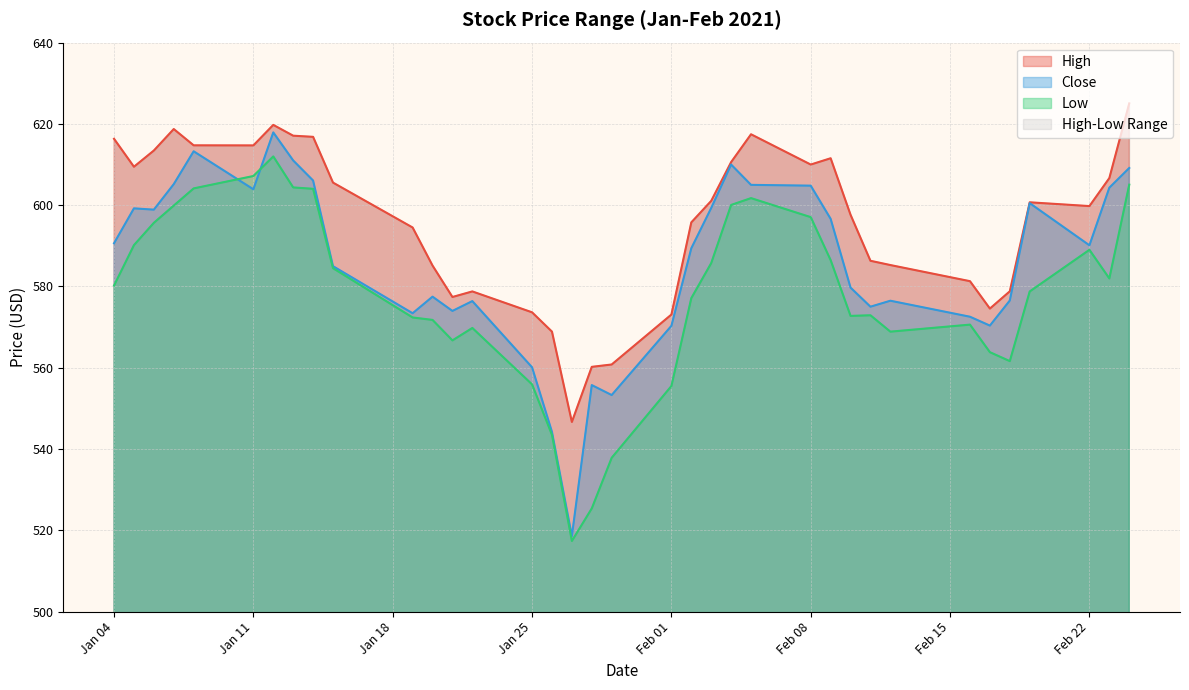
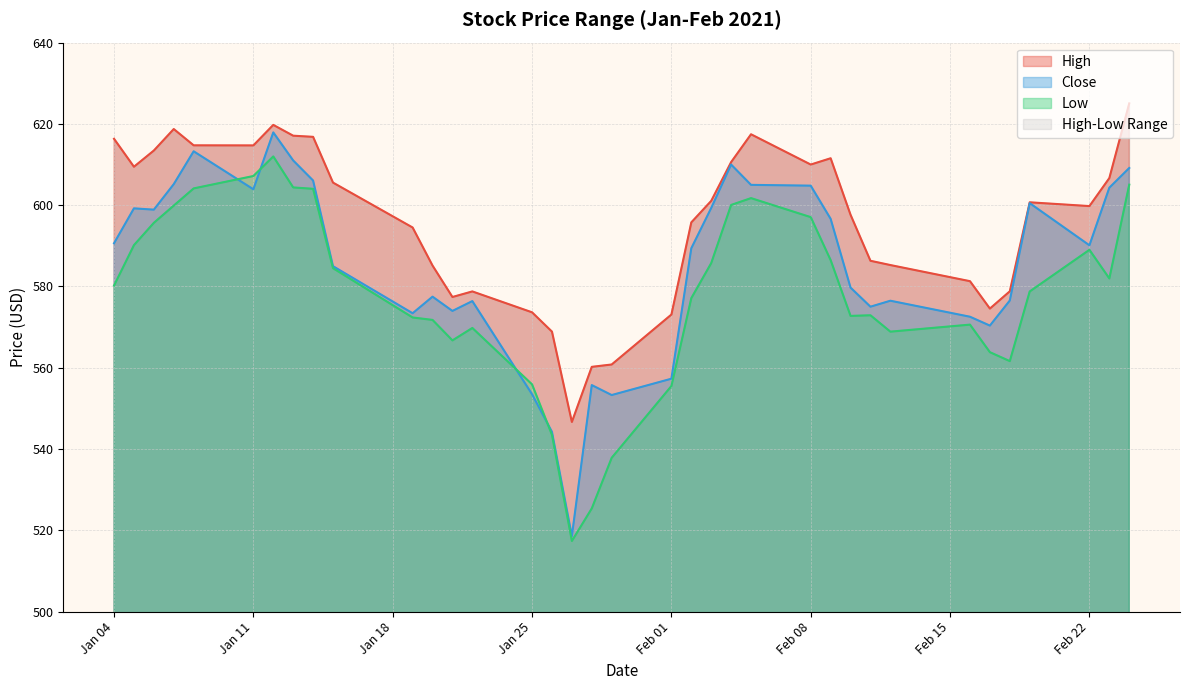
Close, Jan 25: 560 -> 553
Close, Feb 01: 570 -> 557
